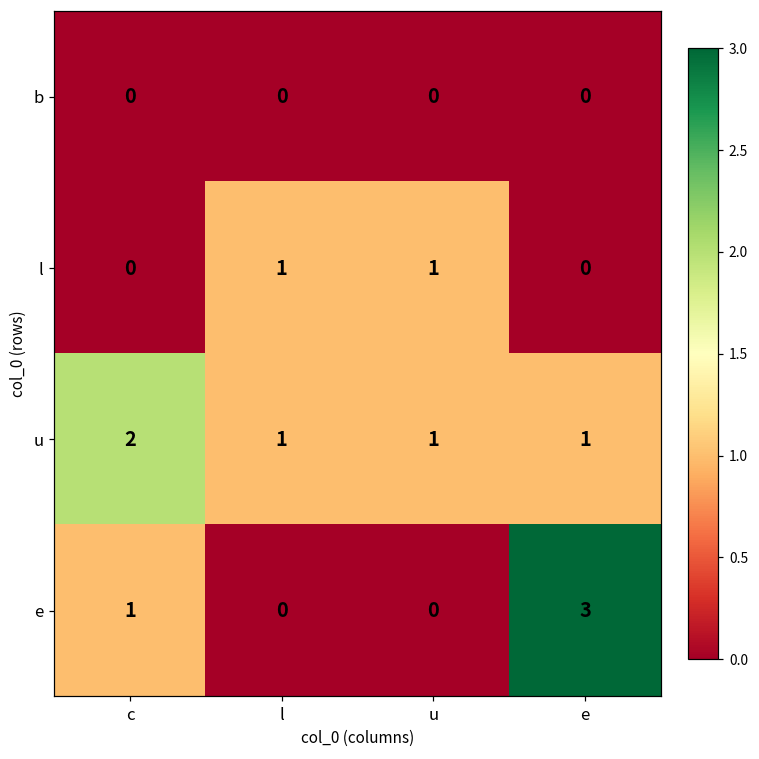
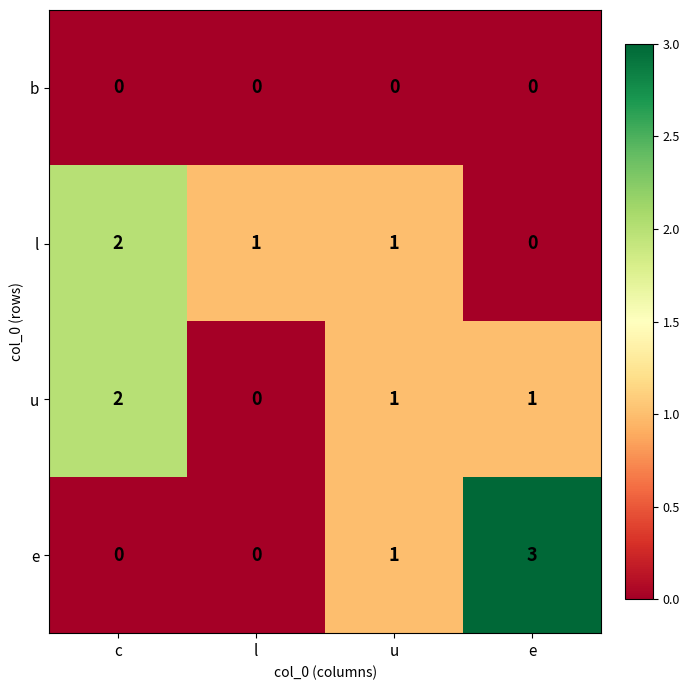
l, c: 0 -> 2
u, l: 1 -> 0
e, c: 1 -> 0
e, u: 0 -> 1
